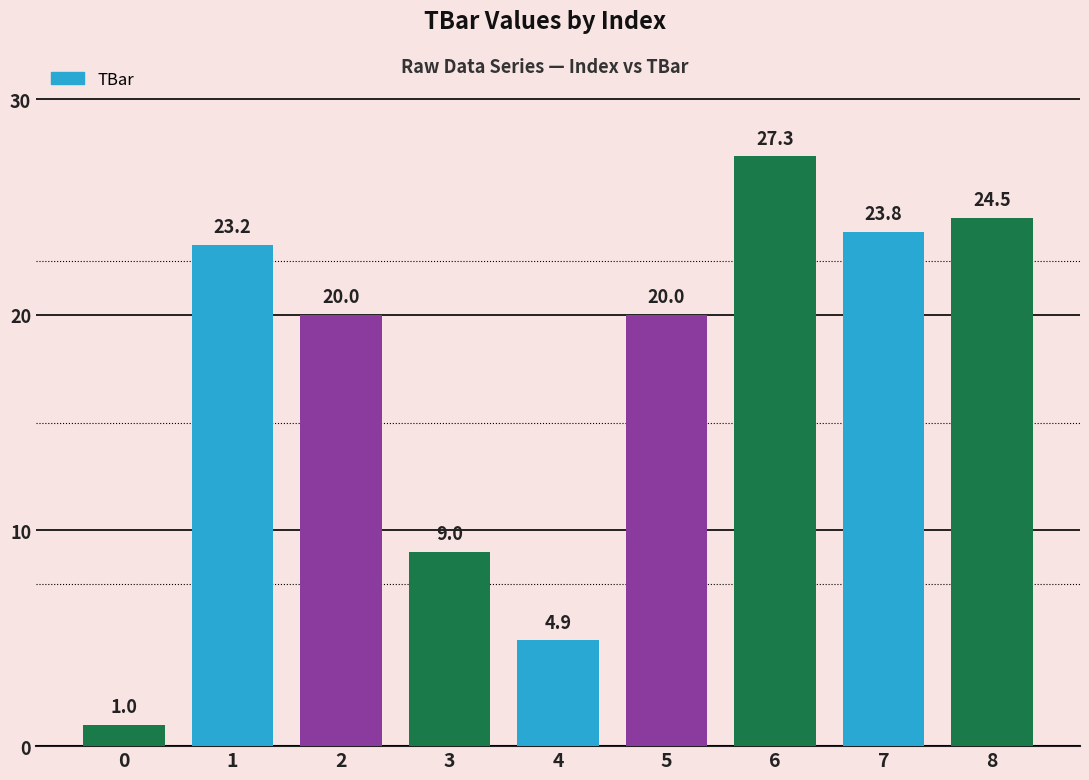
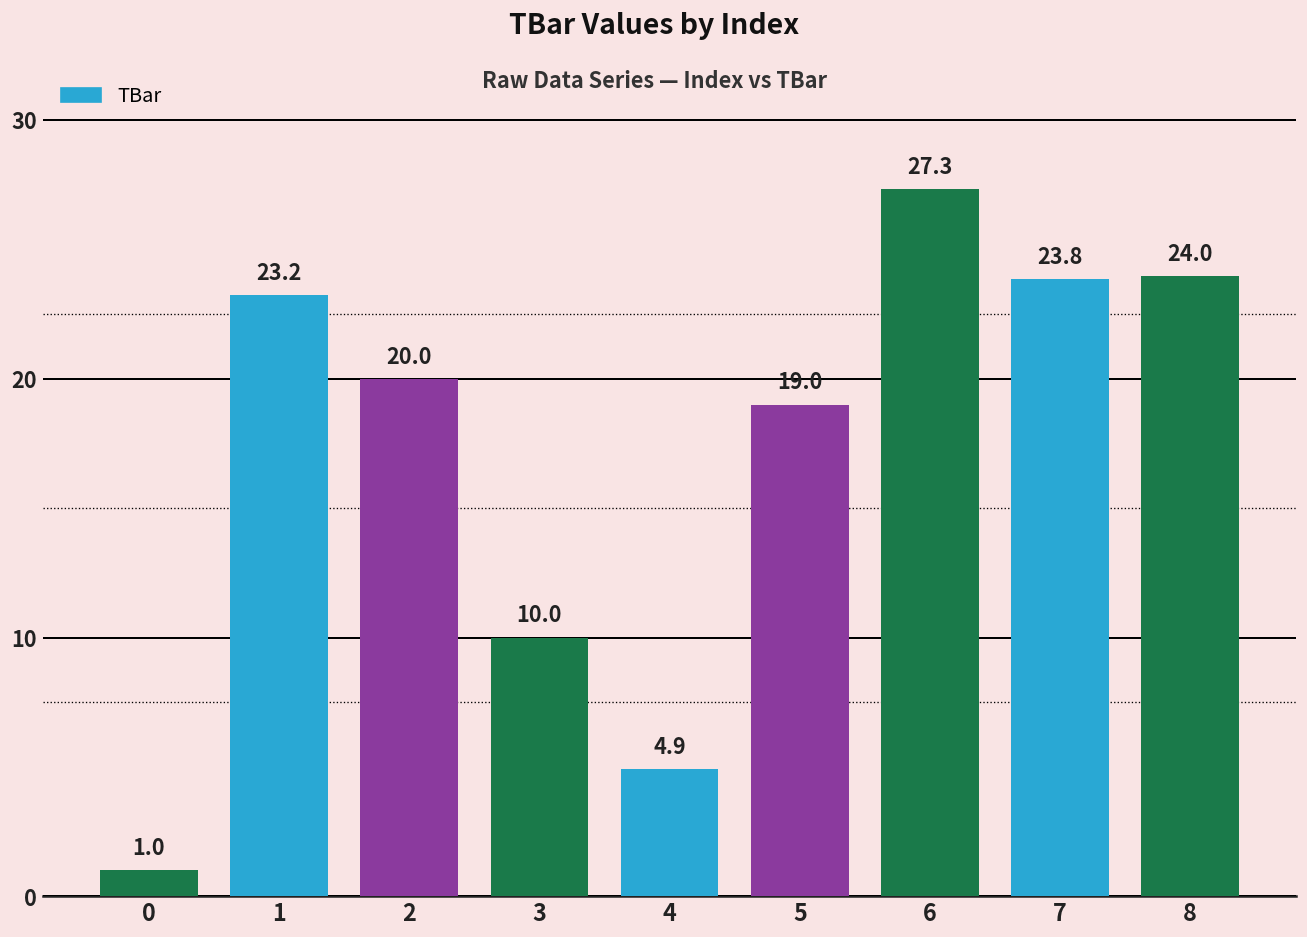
3: 9.0 -> 10.0
5: 20.0 -> 19.0
8: 24.5 -> 24.0
